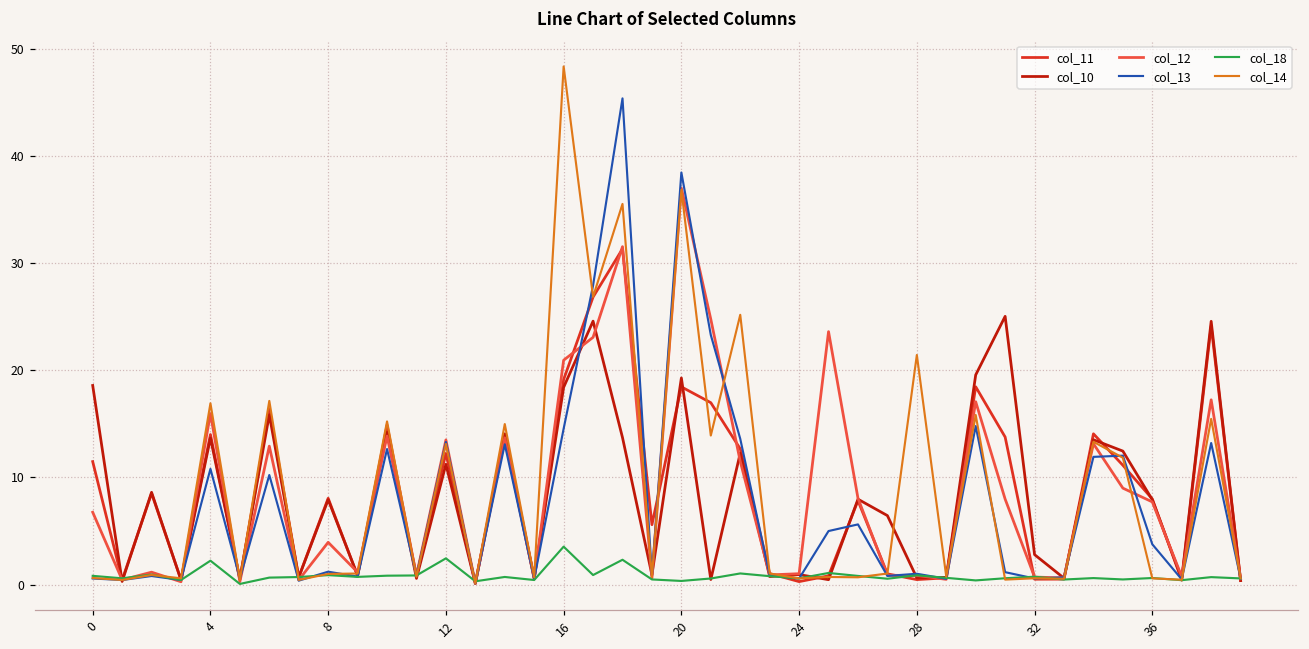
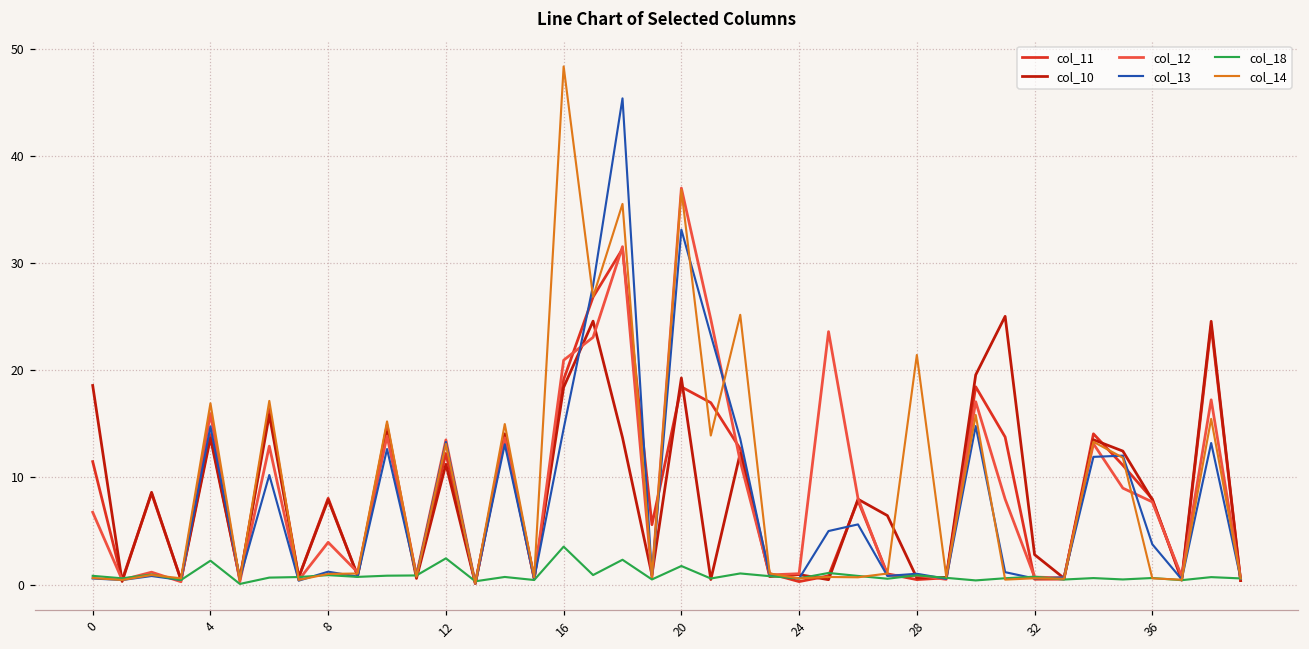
col_13, 4: 11 -> 15
col_13, 20: 38 -> 33
col_18, 20: 0 -> 2
